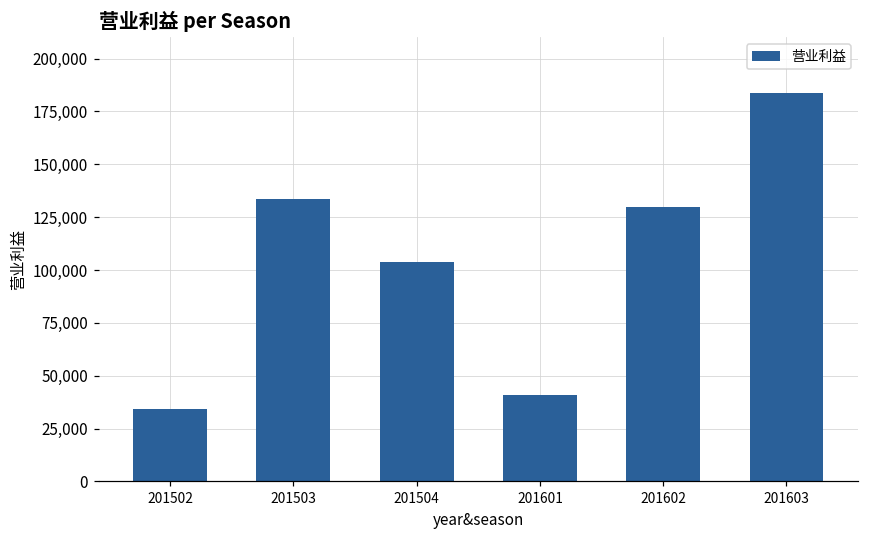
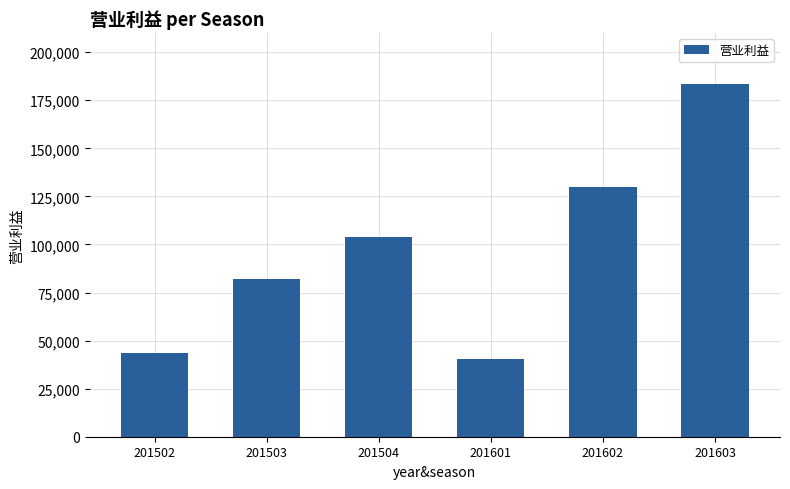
201502: 34,000 -> 43,000
201503: 133,000 -> 82,000
